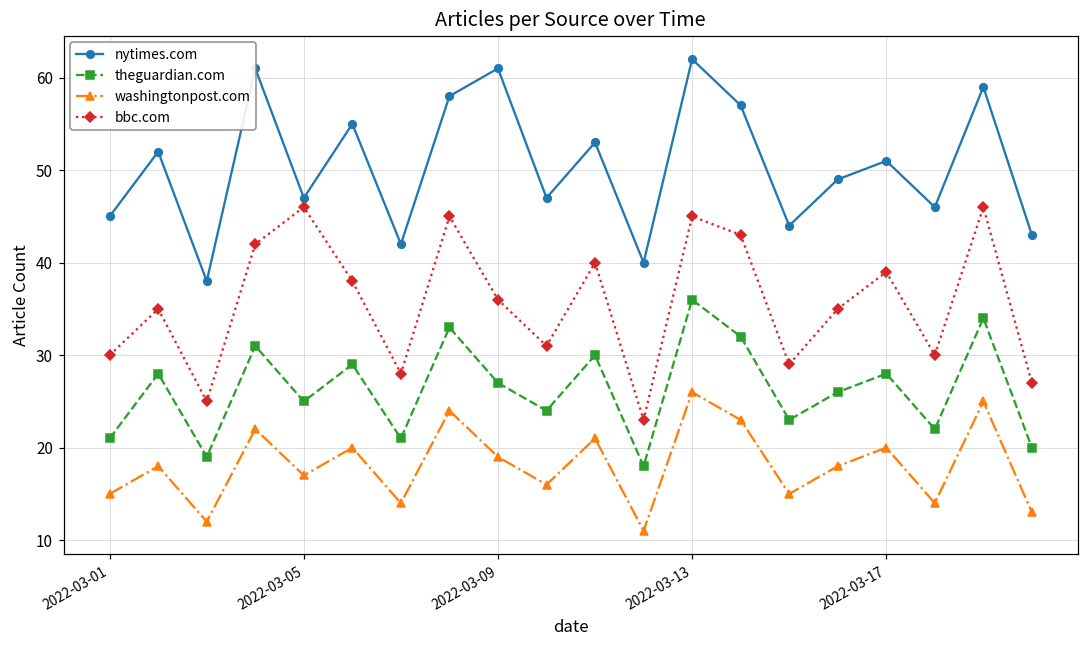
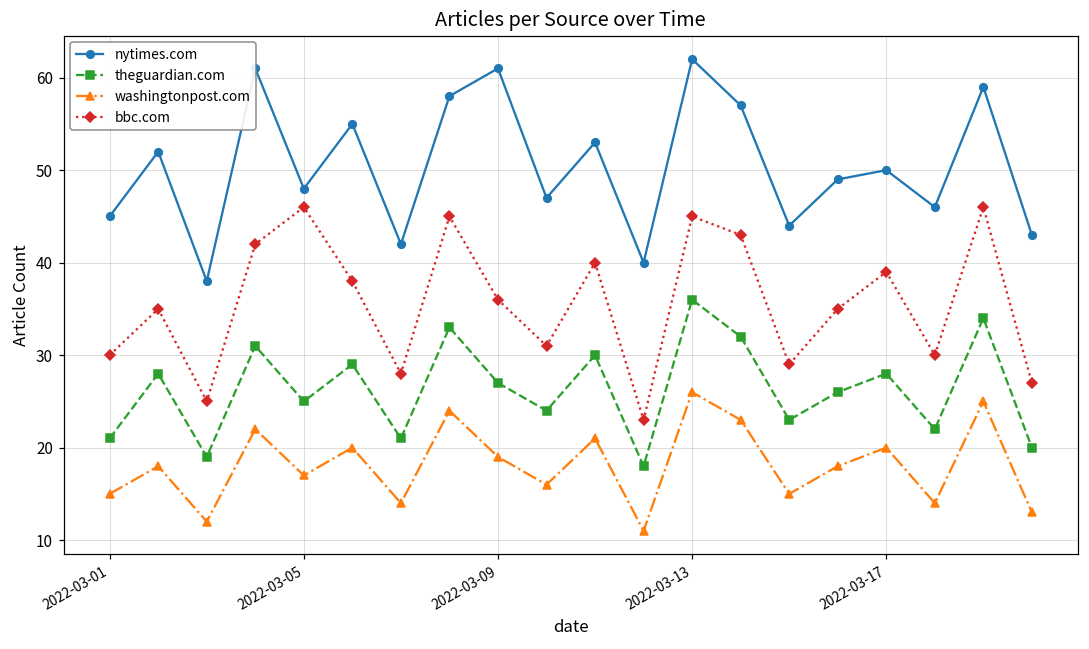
nytimes.com, 2022-03-05: 47 -> 48
nytimes.com, 2022-03-17: 51 -> 50
